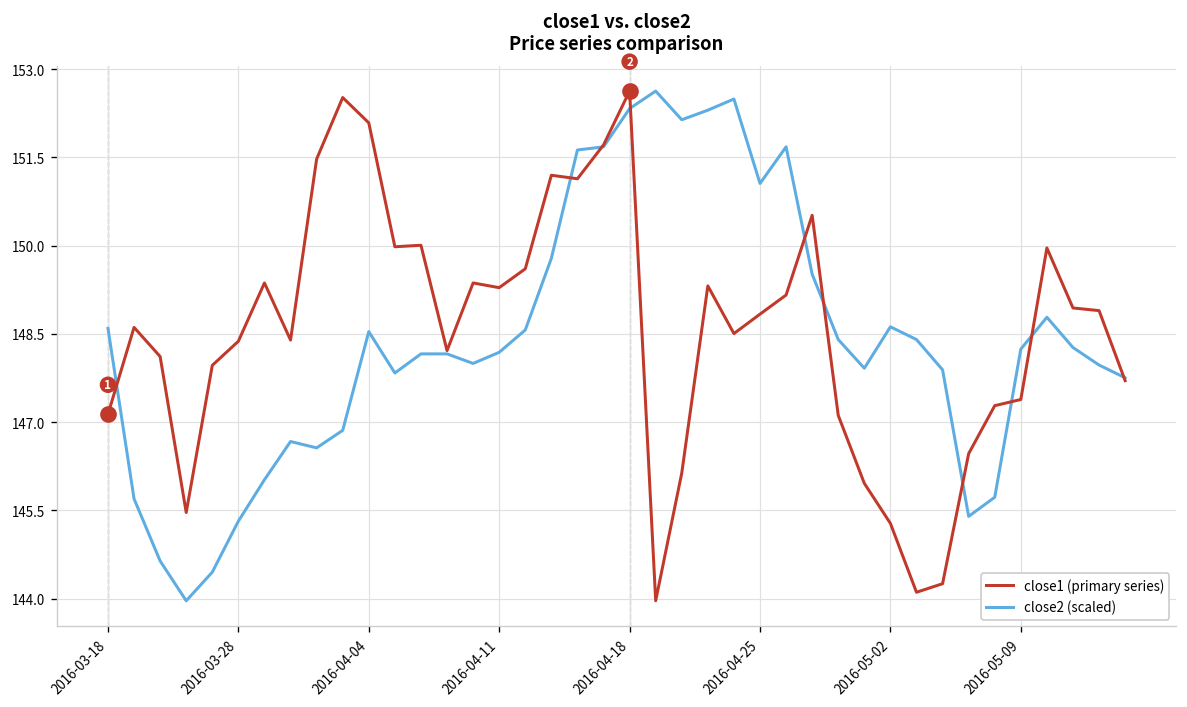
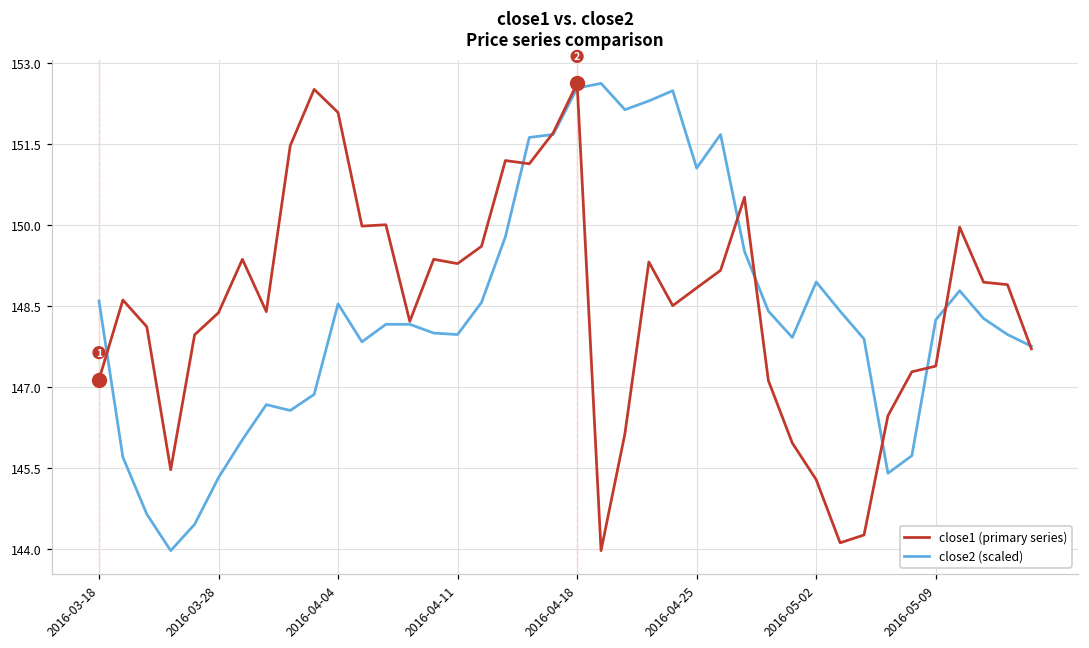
close2 (scaled), 2016-04-11: 148.2 -> 148.0
close2 (scaled), 2016-04-18: 152.3 -> 152.5
close2 (scaled), 2016-05-02: 148.6 -> 148.9
